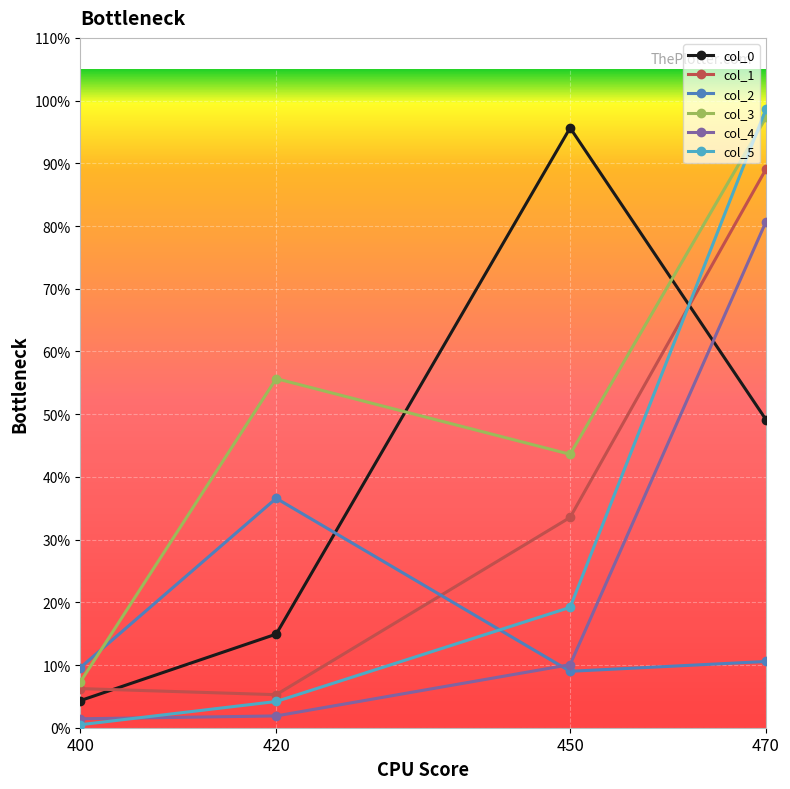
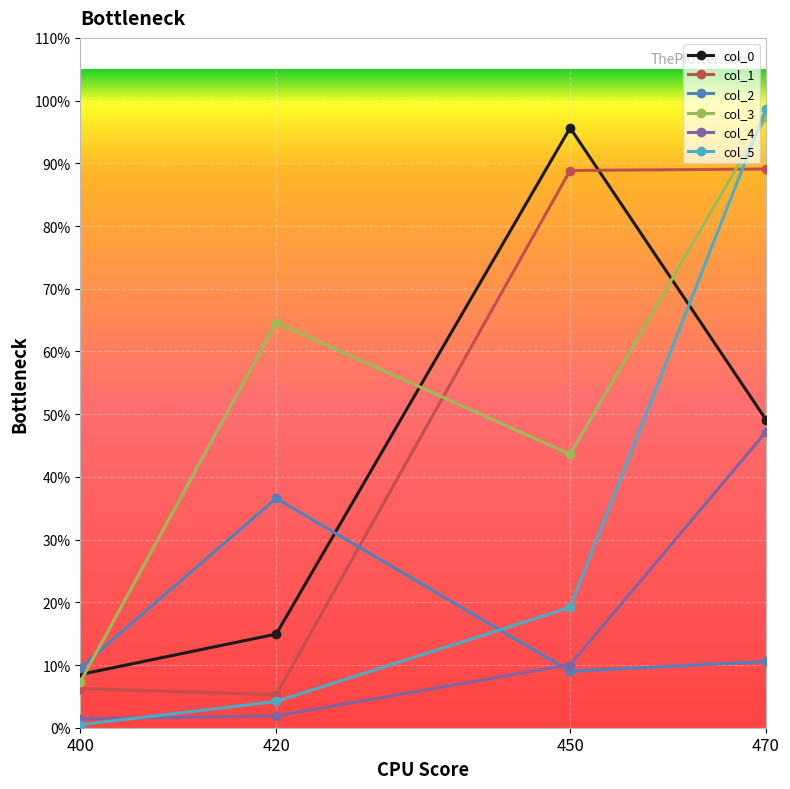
col_0, 400: 4% -> 8%
col_3, 420: 56% -> 65%
col_1, 450: 34% -> 89%
col_4, 470: 81% -> 47%
